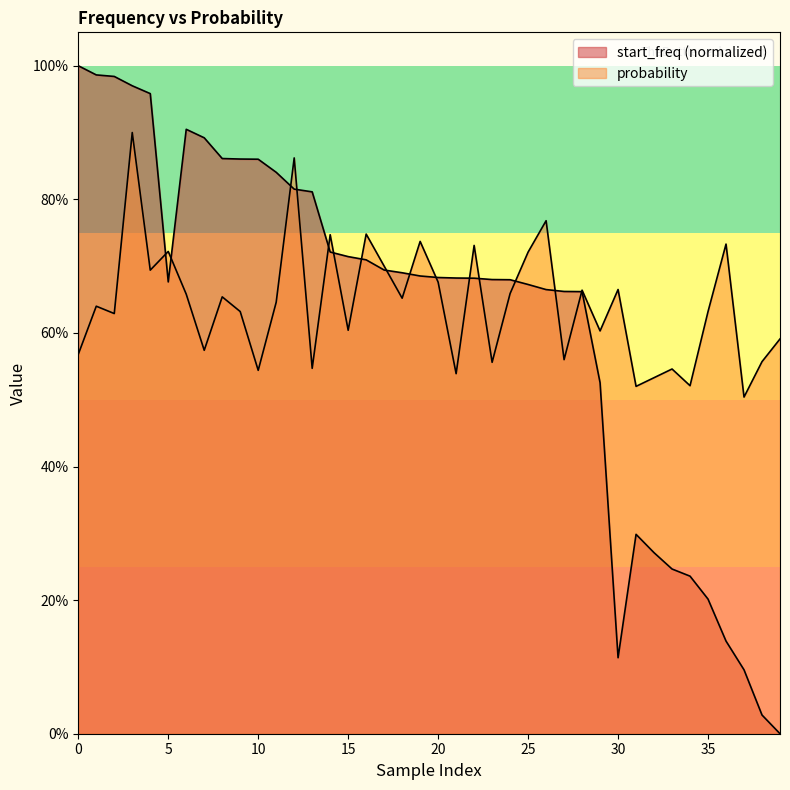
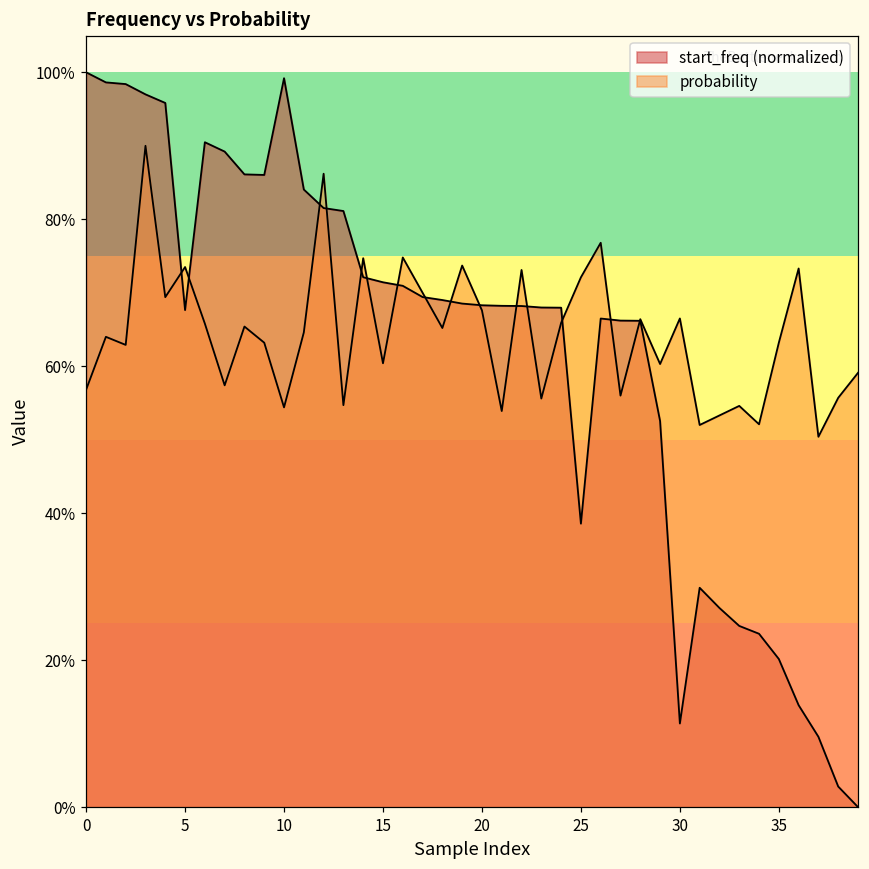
probability, 5: 72% -> 74%
start_freq (normalized), 10: 86% -> 99%
start_freq (normalized), 25: 67% -> 39%
